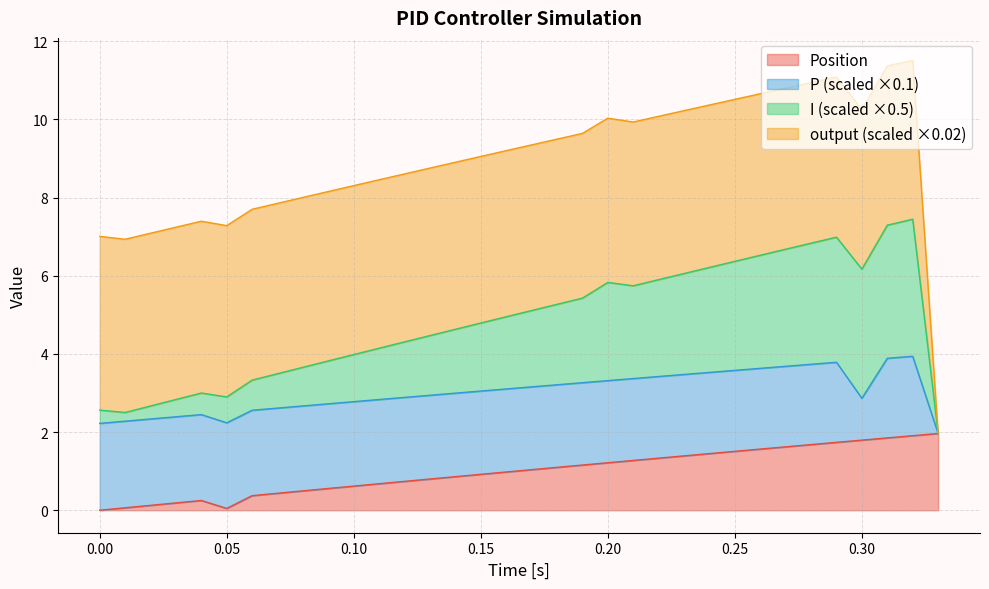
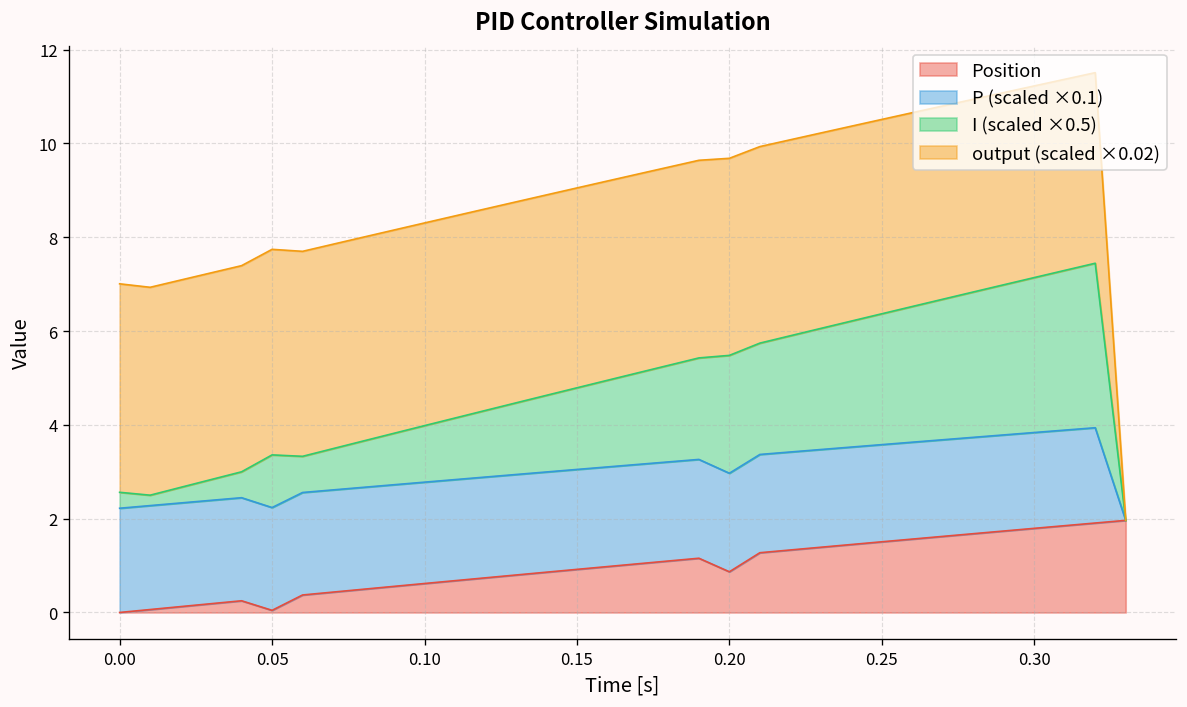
I (scaled ×0.5), 0.05: 0.7 -> 1.1
Position, 0.20: 1.2 -> 0.9
P (scaled ×0.1), 0.30: 1.1 -> 2.0
